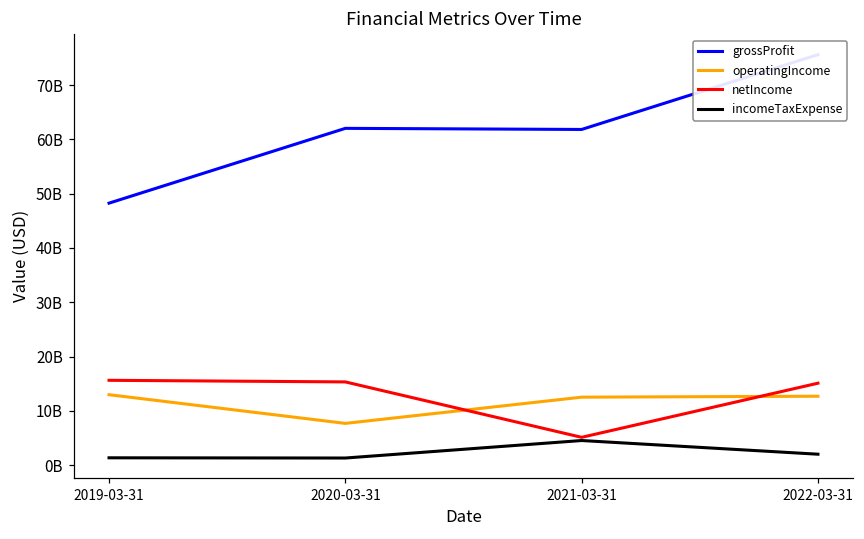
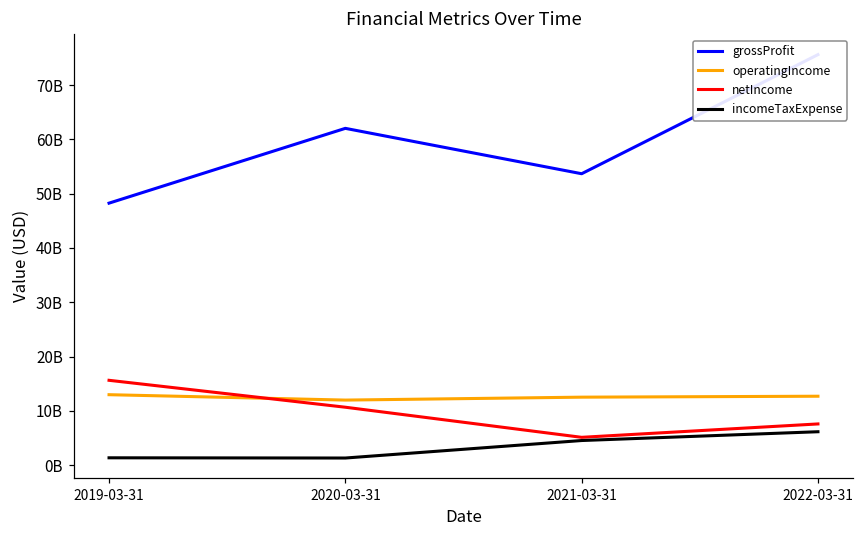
operatingIncome, 2020-03-31: 8000000000 -> 12000000000
netIncome, 2020-03-31: 15000000000 -> 11000000000
grossProfit, 2021-03-31: 62000000000 -> 54000000000
netIncome, 2022-03-31: 15000000000 -> 8000000000
incomeTaxExpense, 2022-03-31: 2000000000 -> 6000000000
